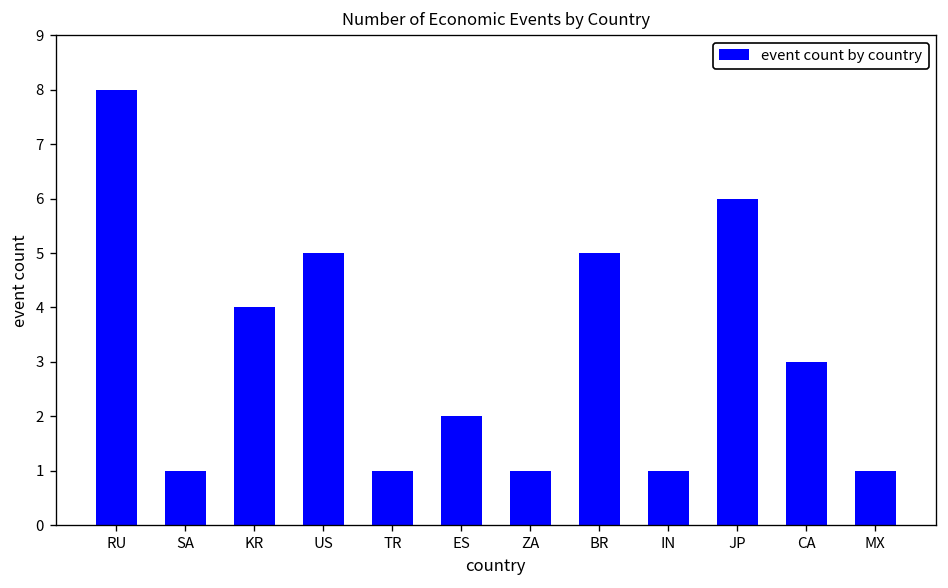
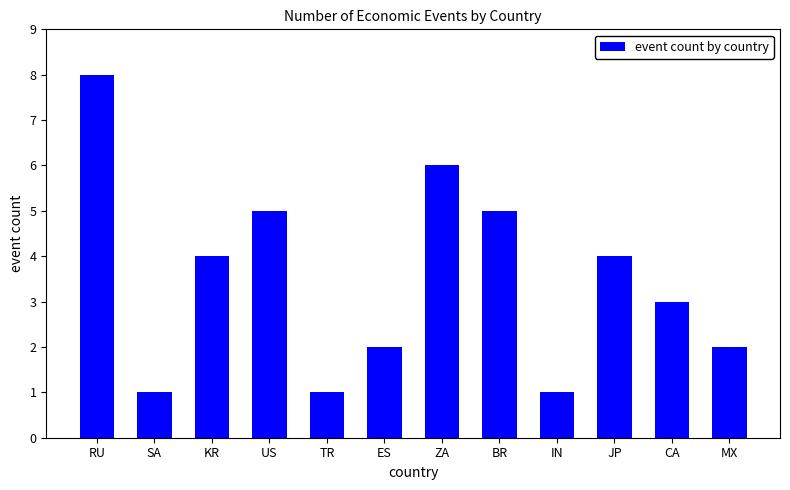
ZA: 1 -> 6
JP: 6 -> 4
MX: 1 -> 2
